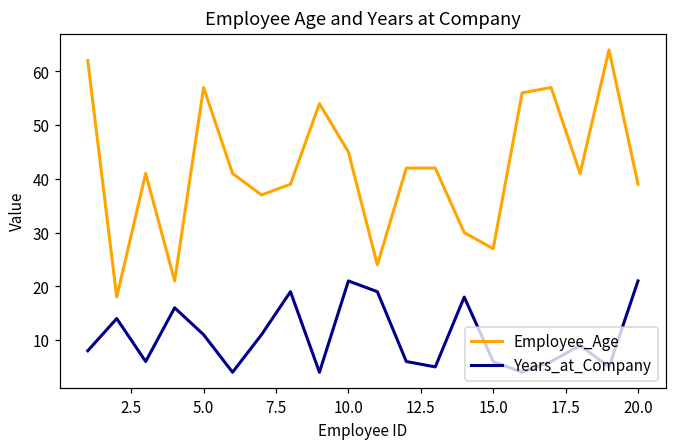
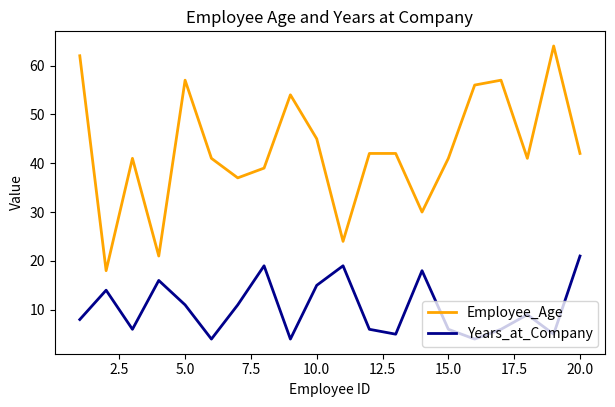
Years_at_Company, 10.0: 21 -> 15
Employee_Age, 15.0: 27 -> 41
Employee_Age, 20.0: 39 -> 42
